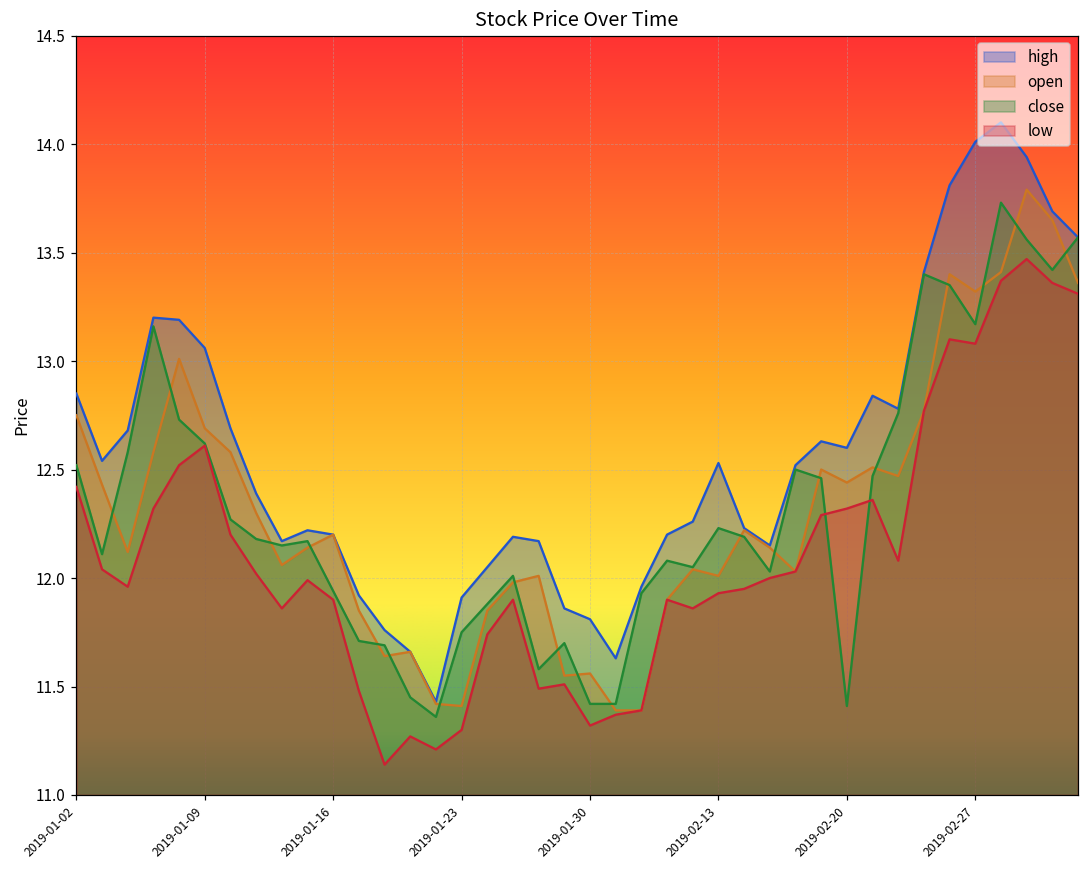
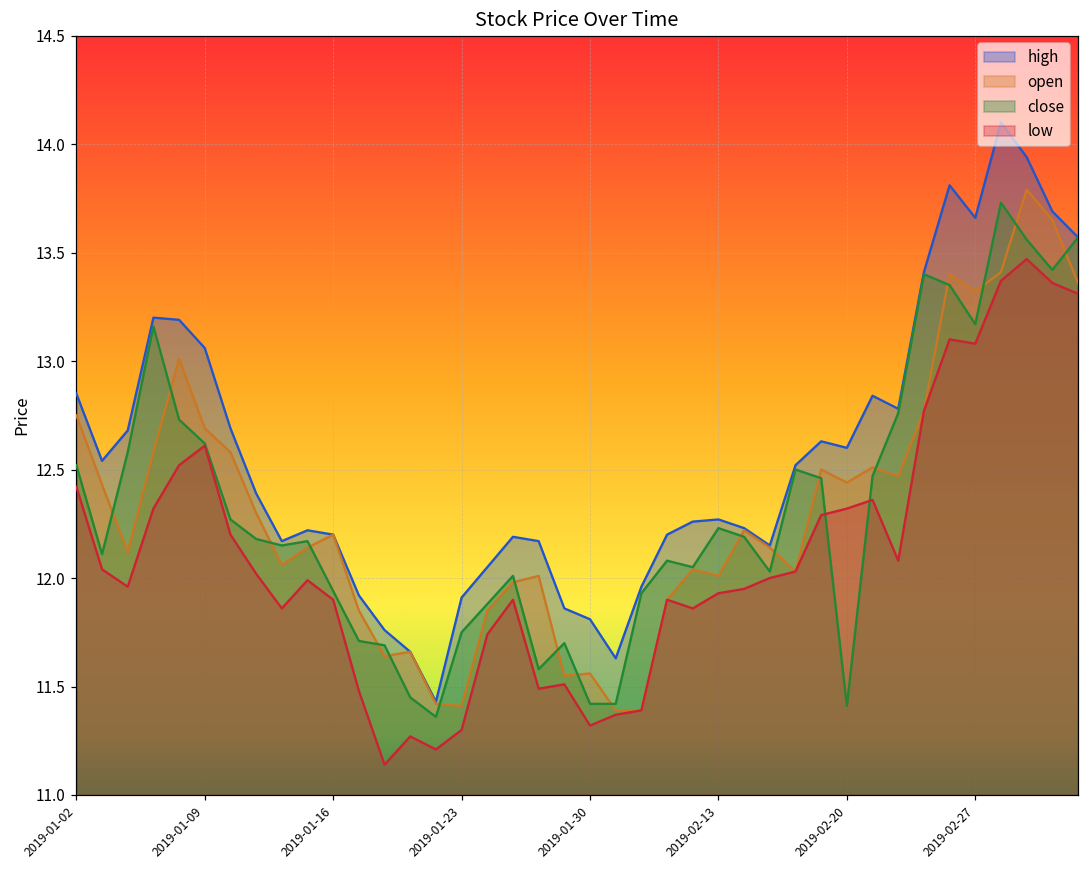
high, 2019-02-13: 12.53 -> 12.27
high, 2019-02-27: 14.01 -> 13.66
